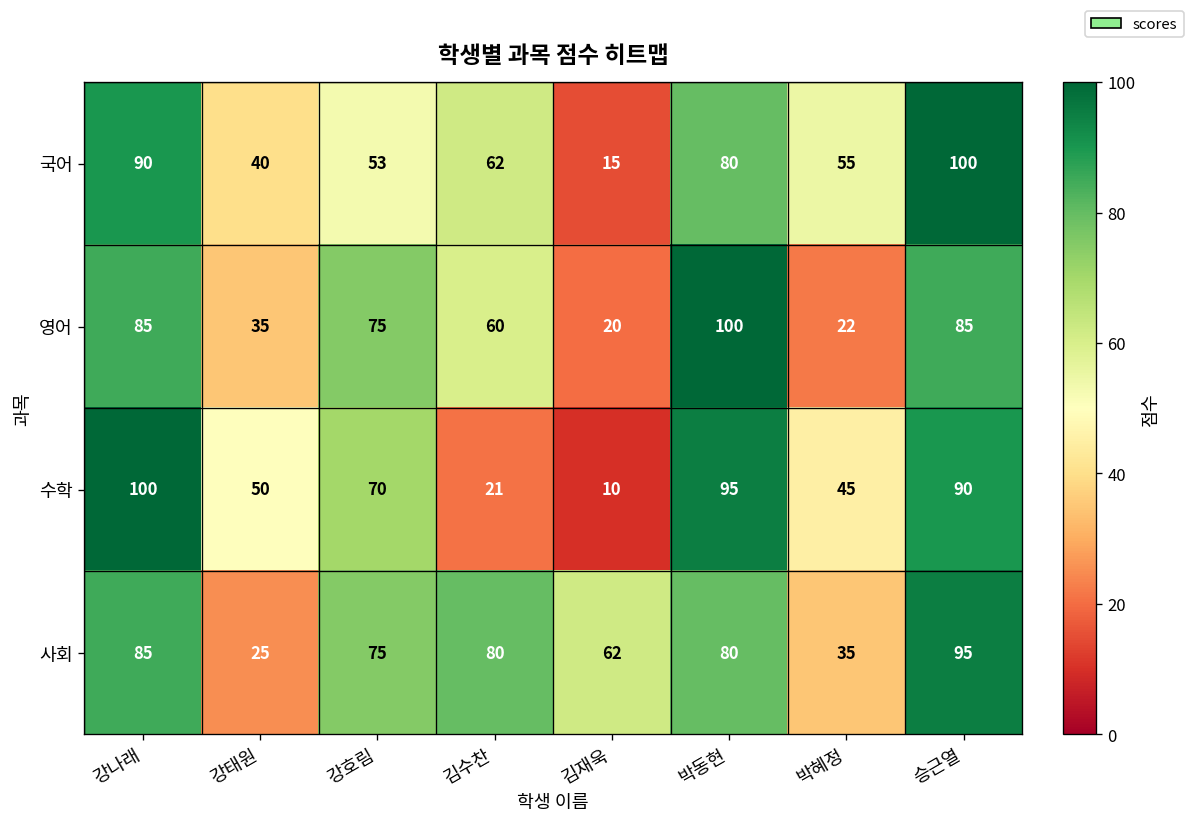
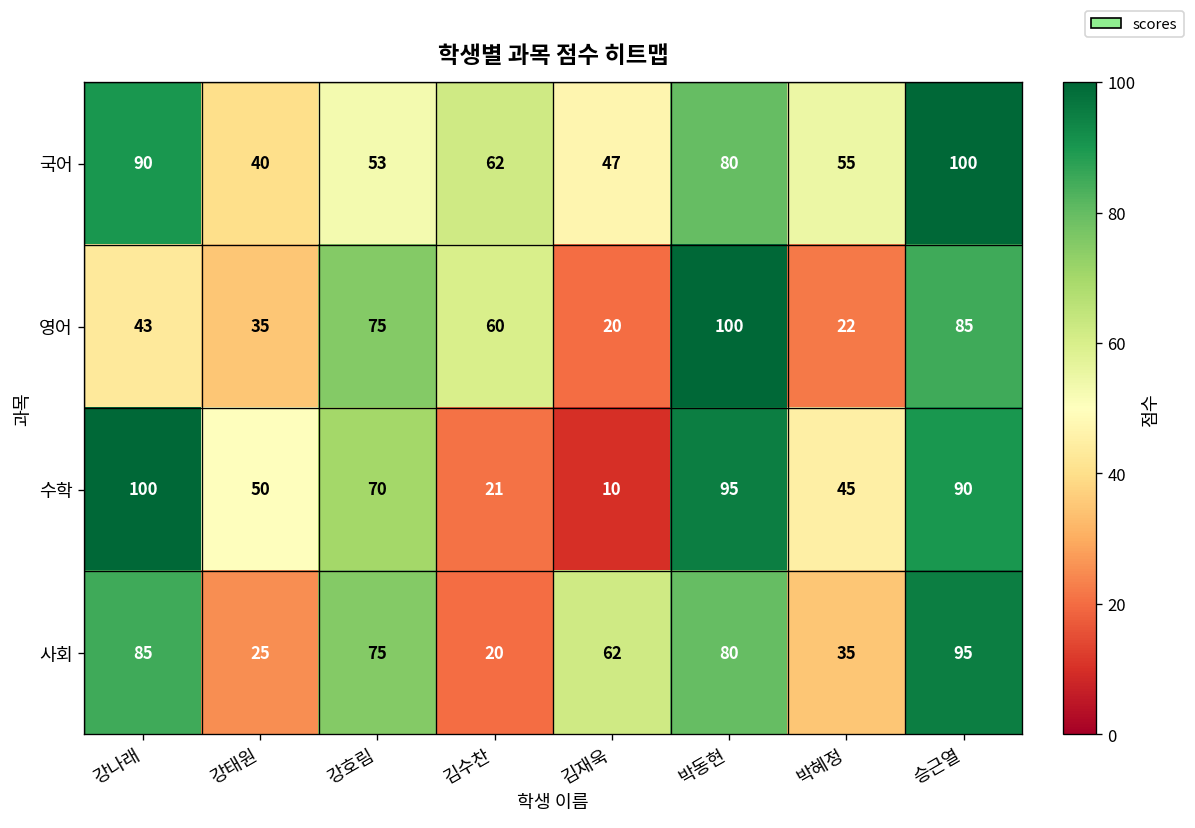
국어, 김재욱: 15 -> 47
영어, 강나래: 85 -> 43
사회, 김수찬: 80 -> 20
